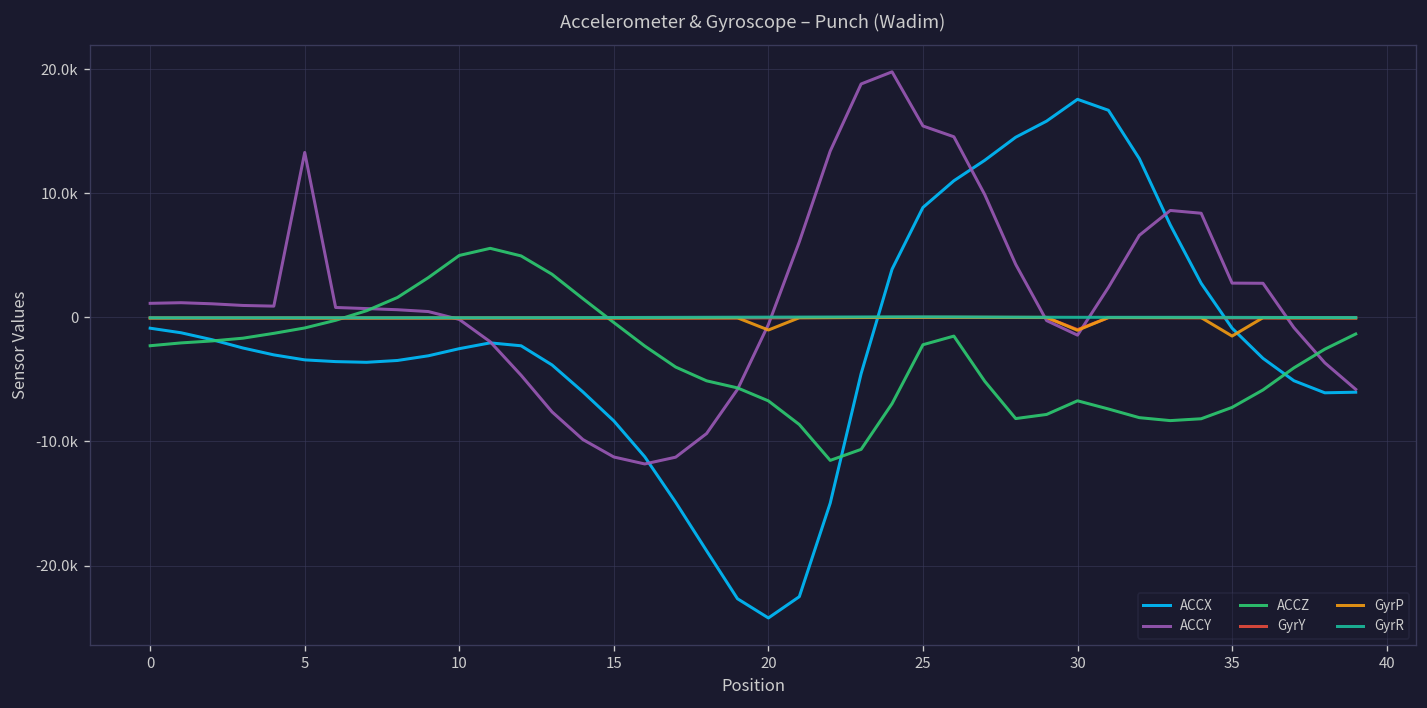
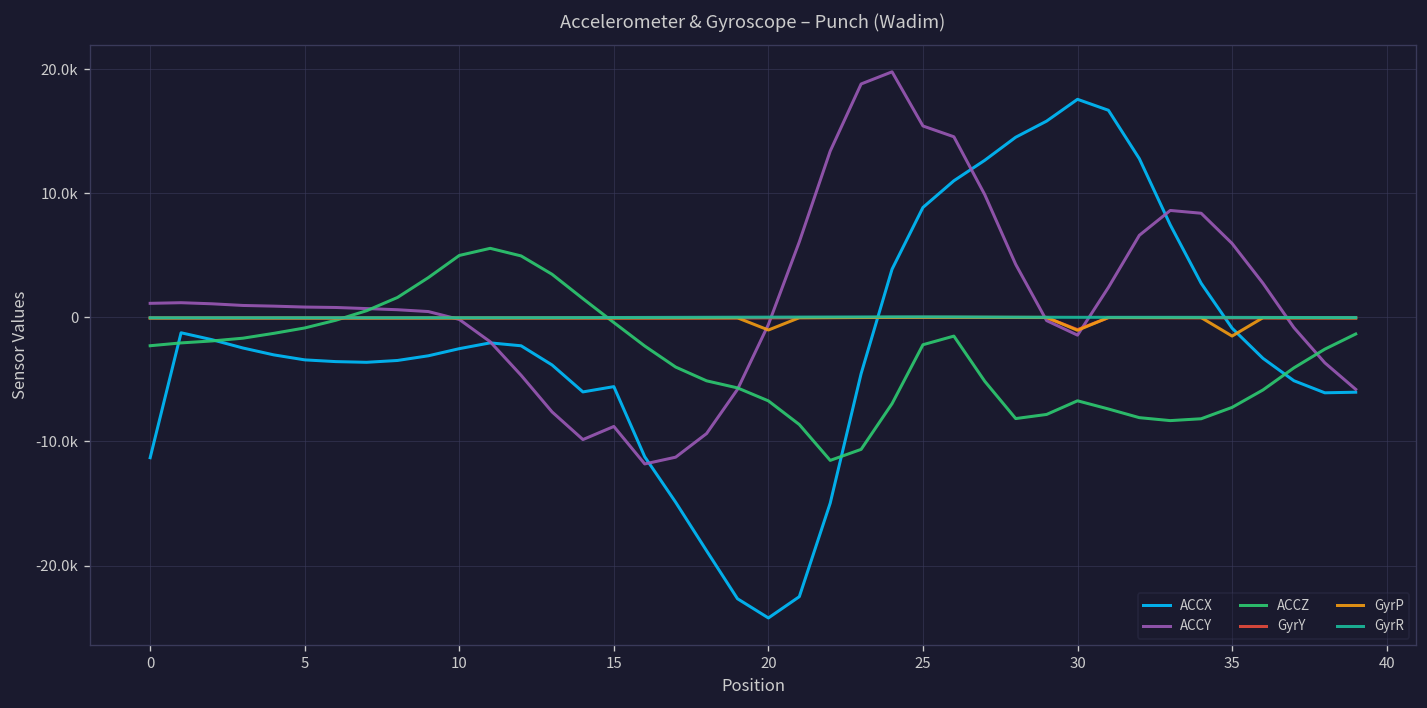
ACCX, 0: -900 -> -11300
ACCY, 5: 13300 -> 800
ACCX, 15: -8300 -> -5600
ACCY, 15: -11300 -> -8800
ACCY, 35: 2800 -> 6000
